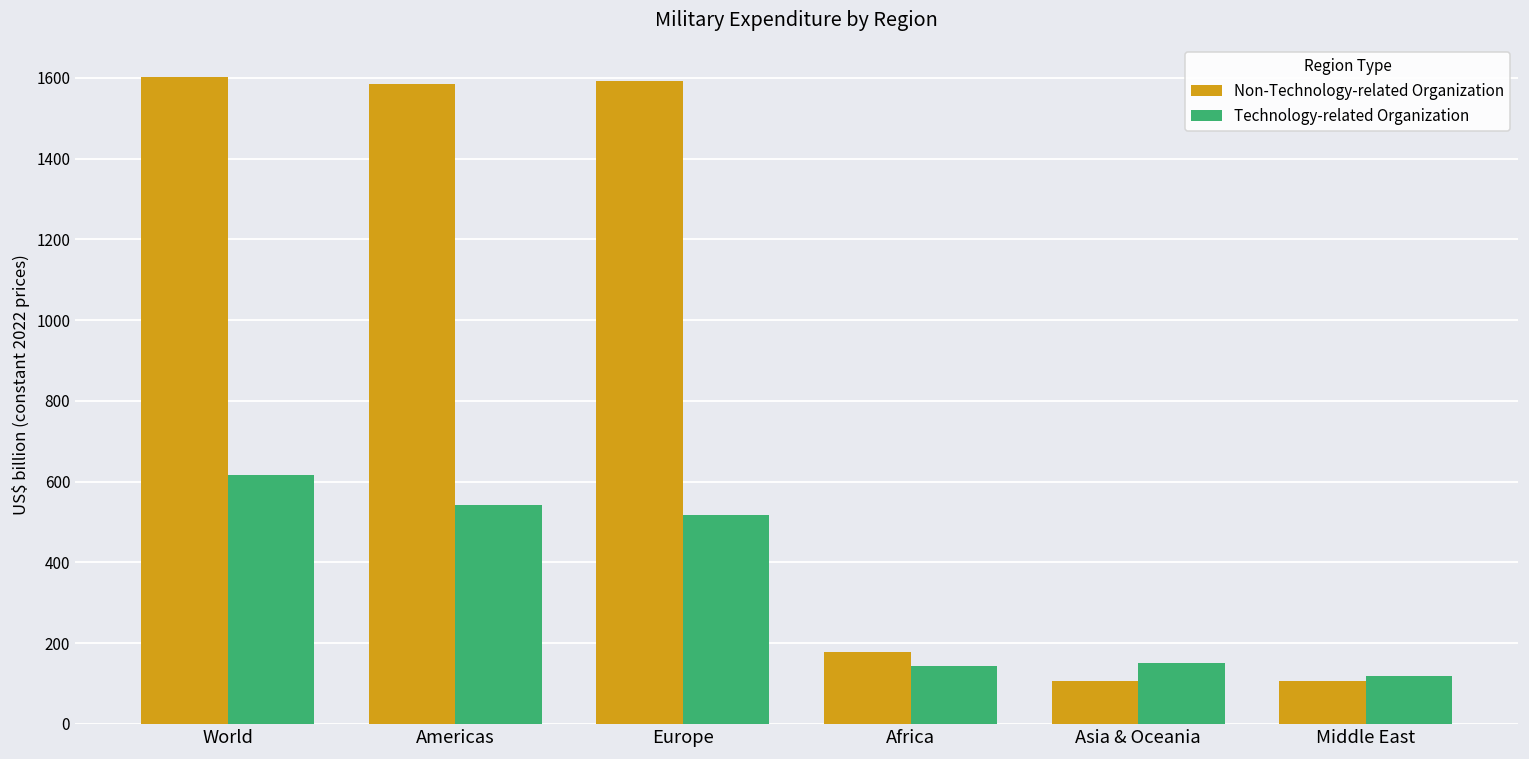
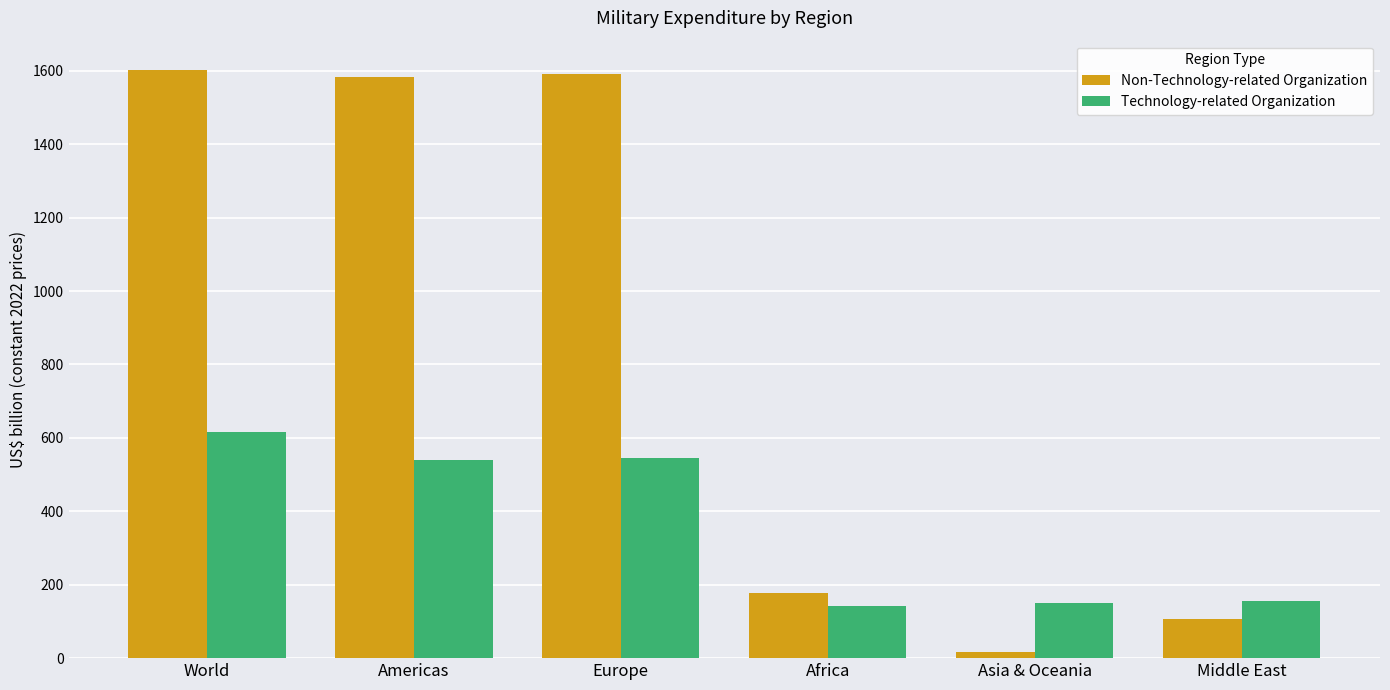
Technology-related Organization, Europe: 520 -> 550
Non-Technology-related Organization, Asia & Oceania: 110 -> 20
Technology-related Organization, Middle East: 120 -> 160
